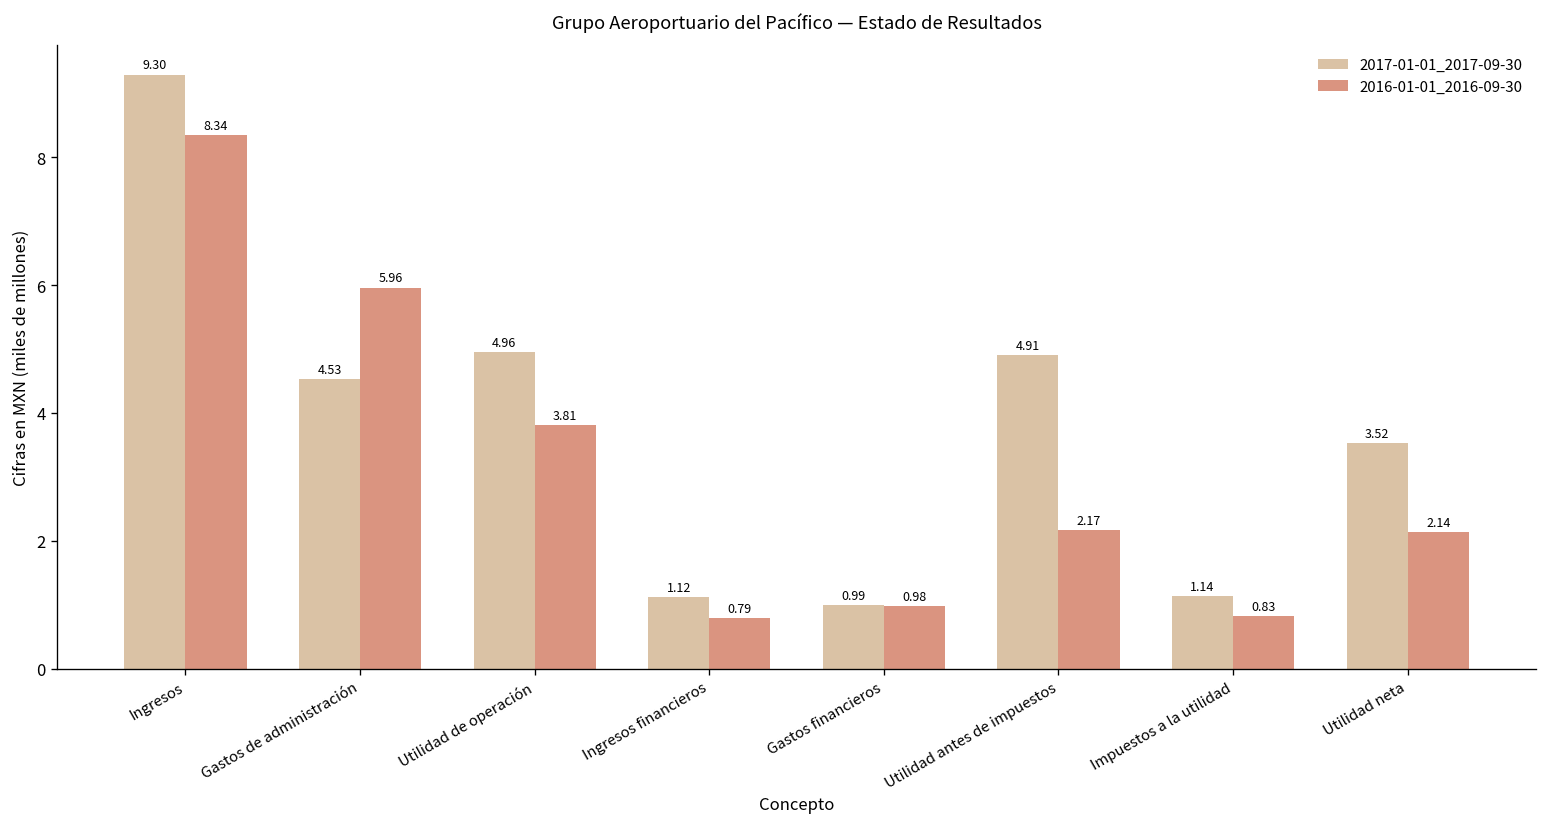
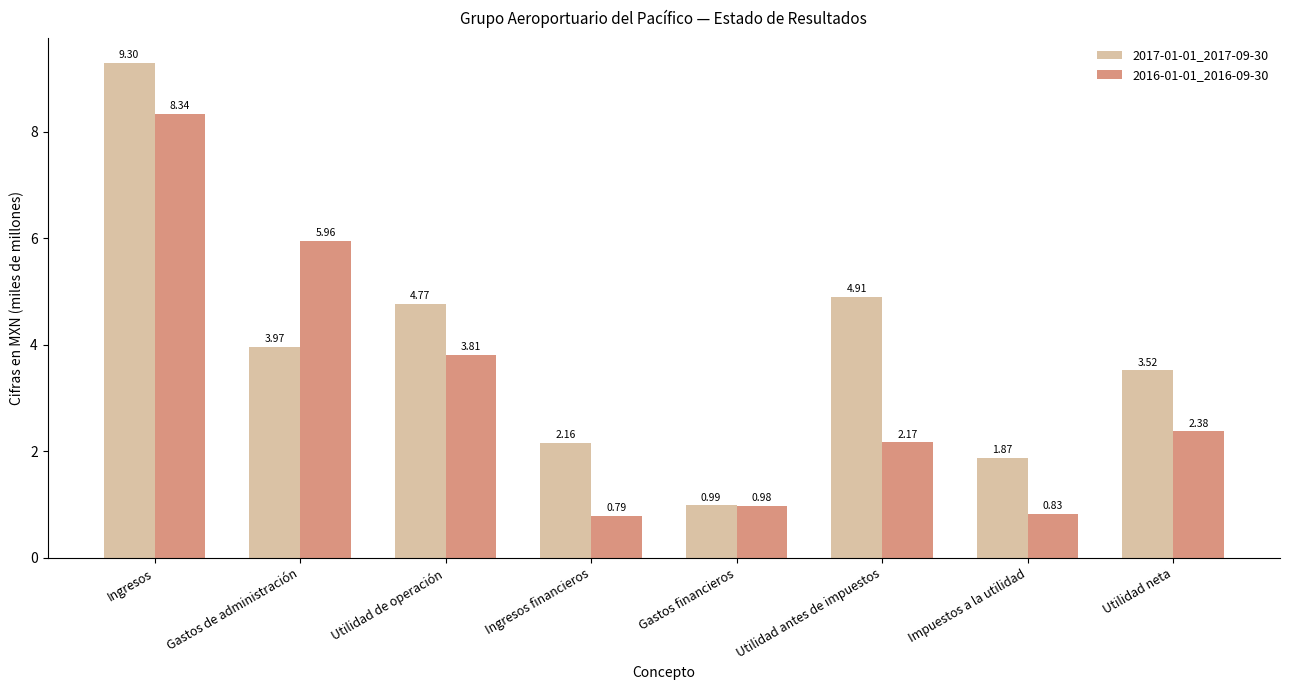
2017-01-01_2017-09-30, Gastos de administración: 4.53 -> 3.97
2017-01-01_2017-09-30, Utilidad de operación: 4.96 -> 4.77
2017-01-01_2017-09-30, Ingresos financieros: 1.12 -> 2.16
2017-01-01_2017-09-30, Impuestos a la utilidad: 1.14 -> 1.87
2016-01-01_2016-09-30, Utilidad neta: 2.14 -> 2.38
